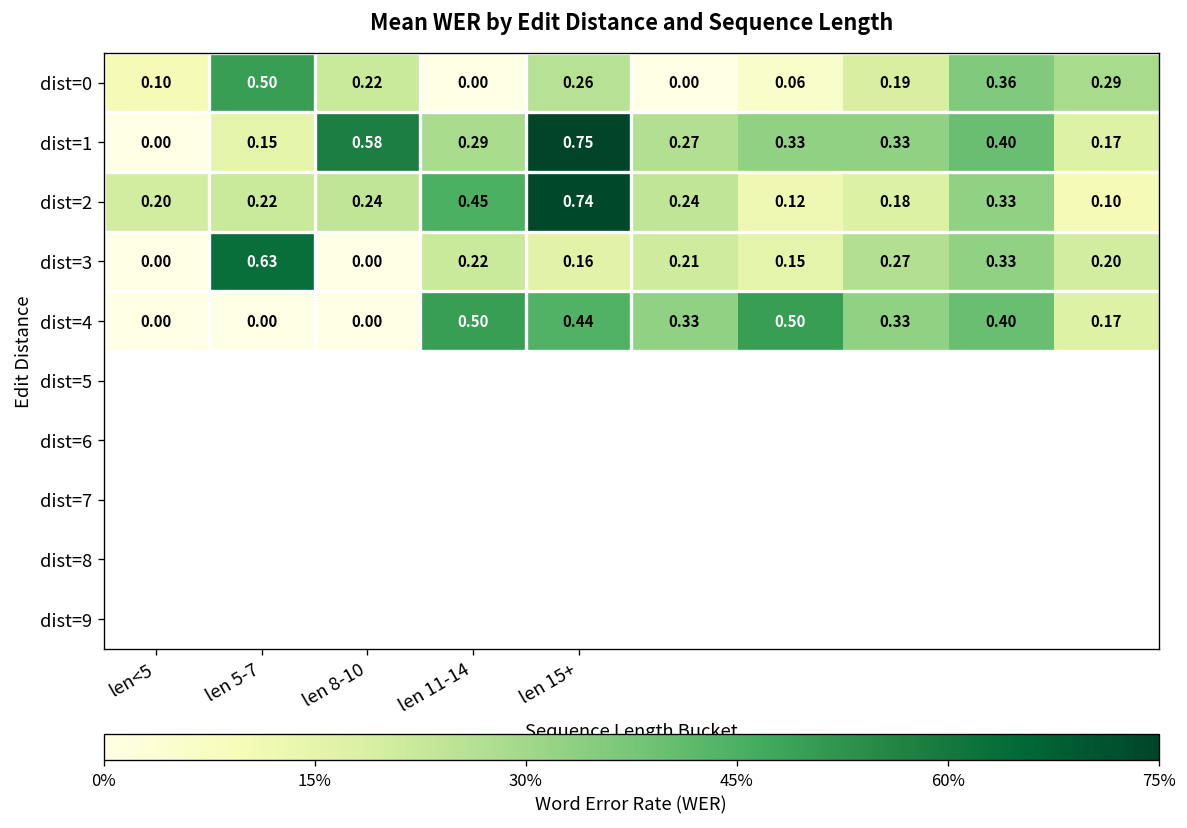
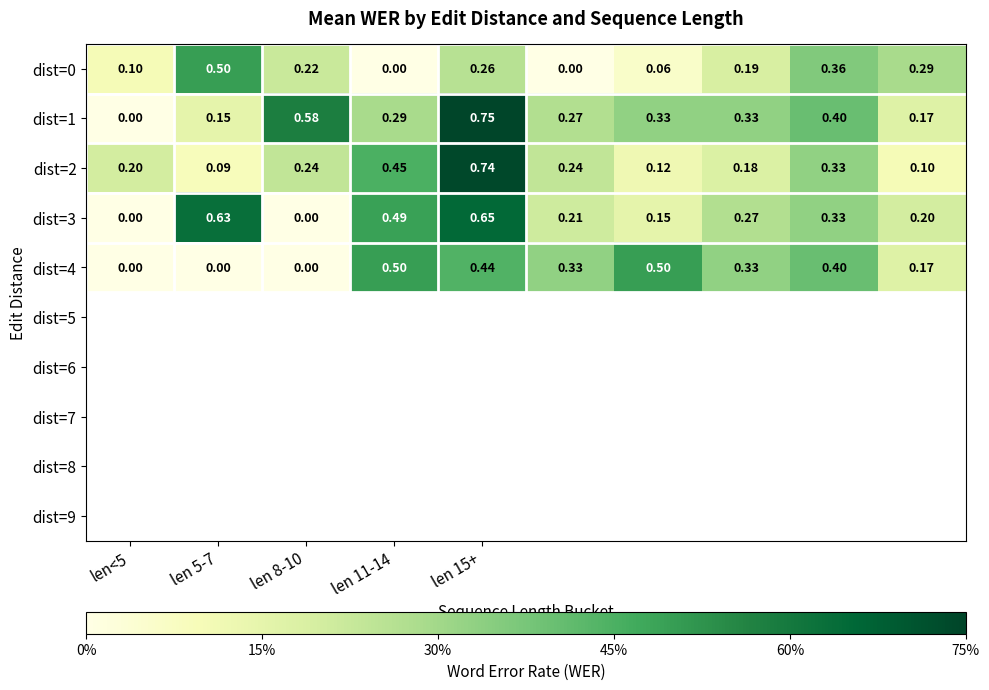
dist=2, len 5-7: 0.22 -> 0.09
dist=3, len 11-14: 0.22 -> 0.49
dist=3, len 15+: 0.16 -> 0.65
